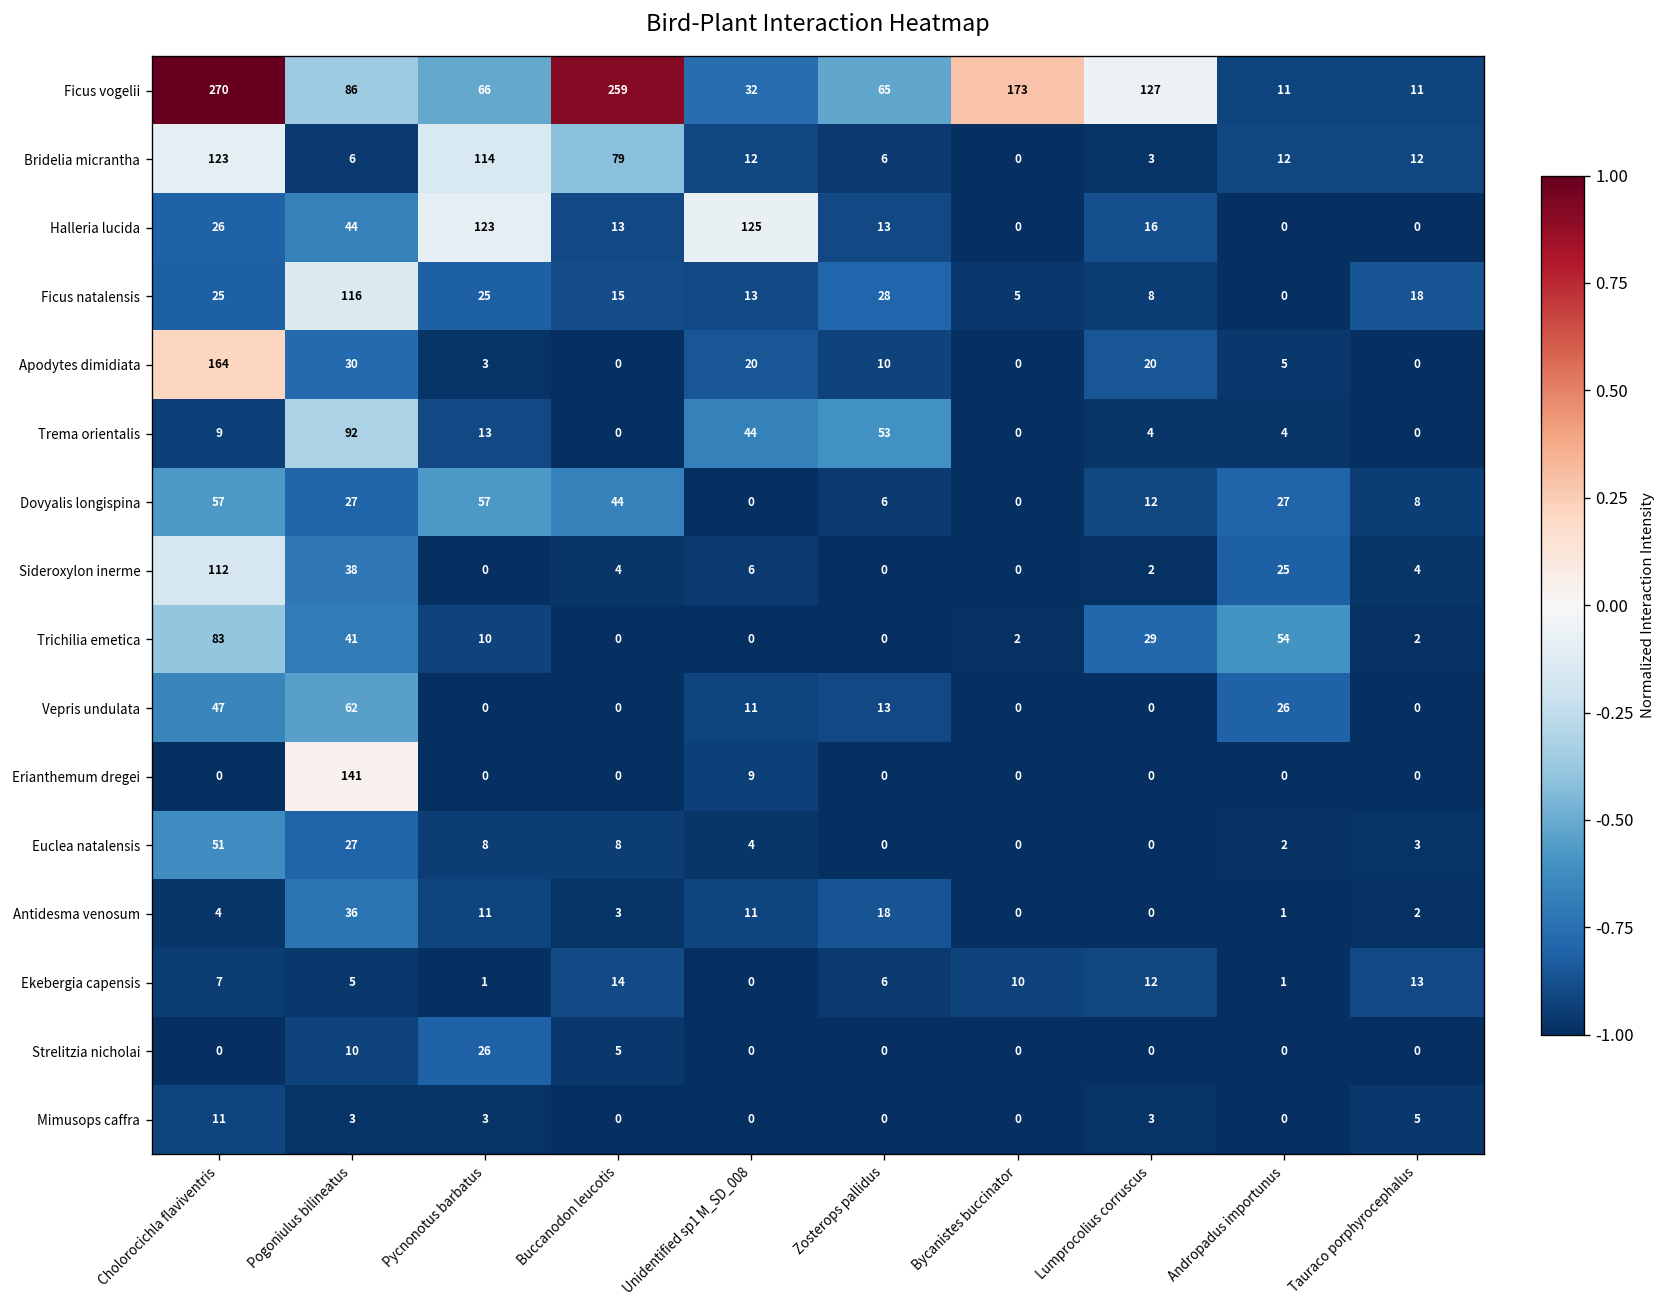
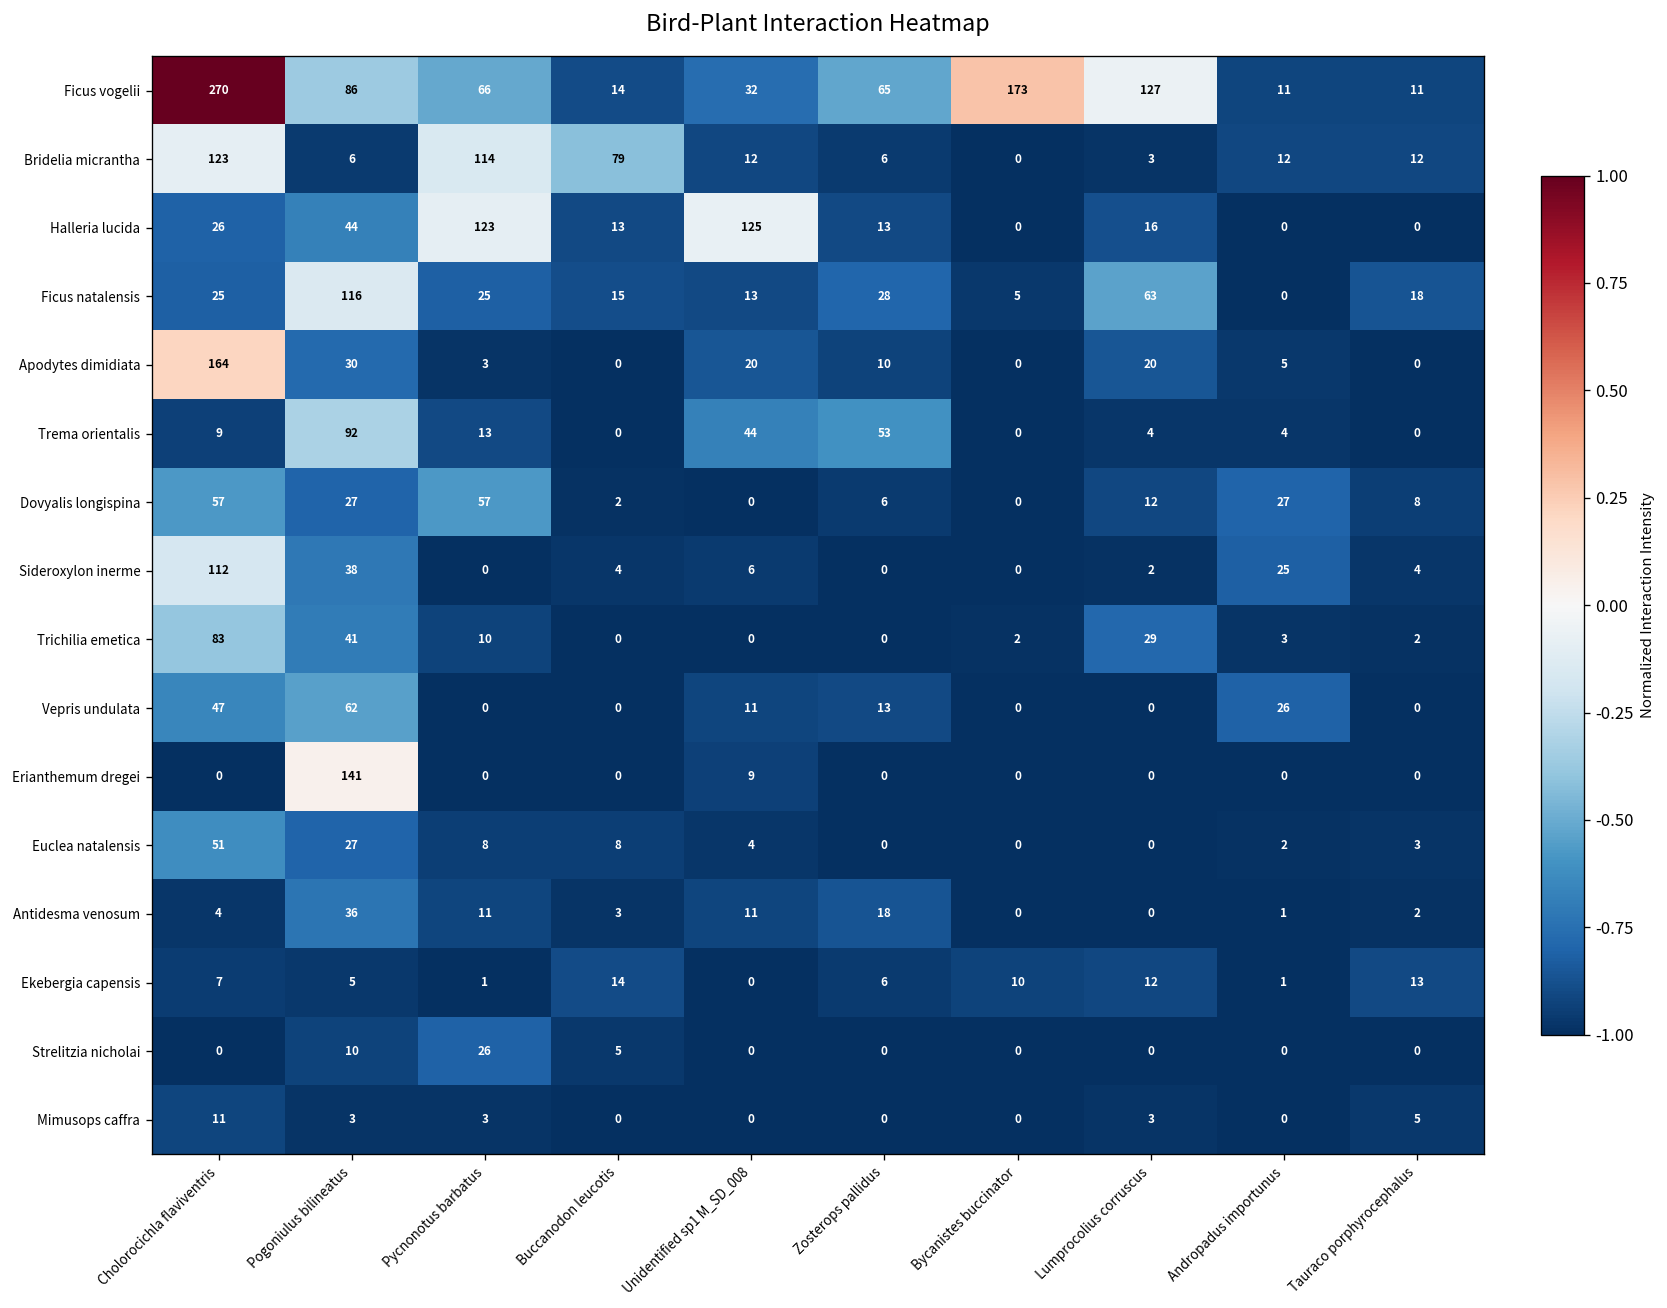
Ficus vogelii, Buccanodon leucotis: 259 -> 14
Ficus natalensis, Lumprocolius corruscus: 8 -> 63
Dovyalis longispina, Buccanodon leucotis: 44 -> 2
Trichilia emetica, Andropadus importunus: 54 -> 3
